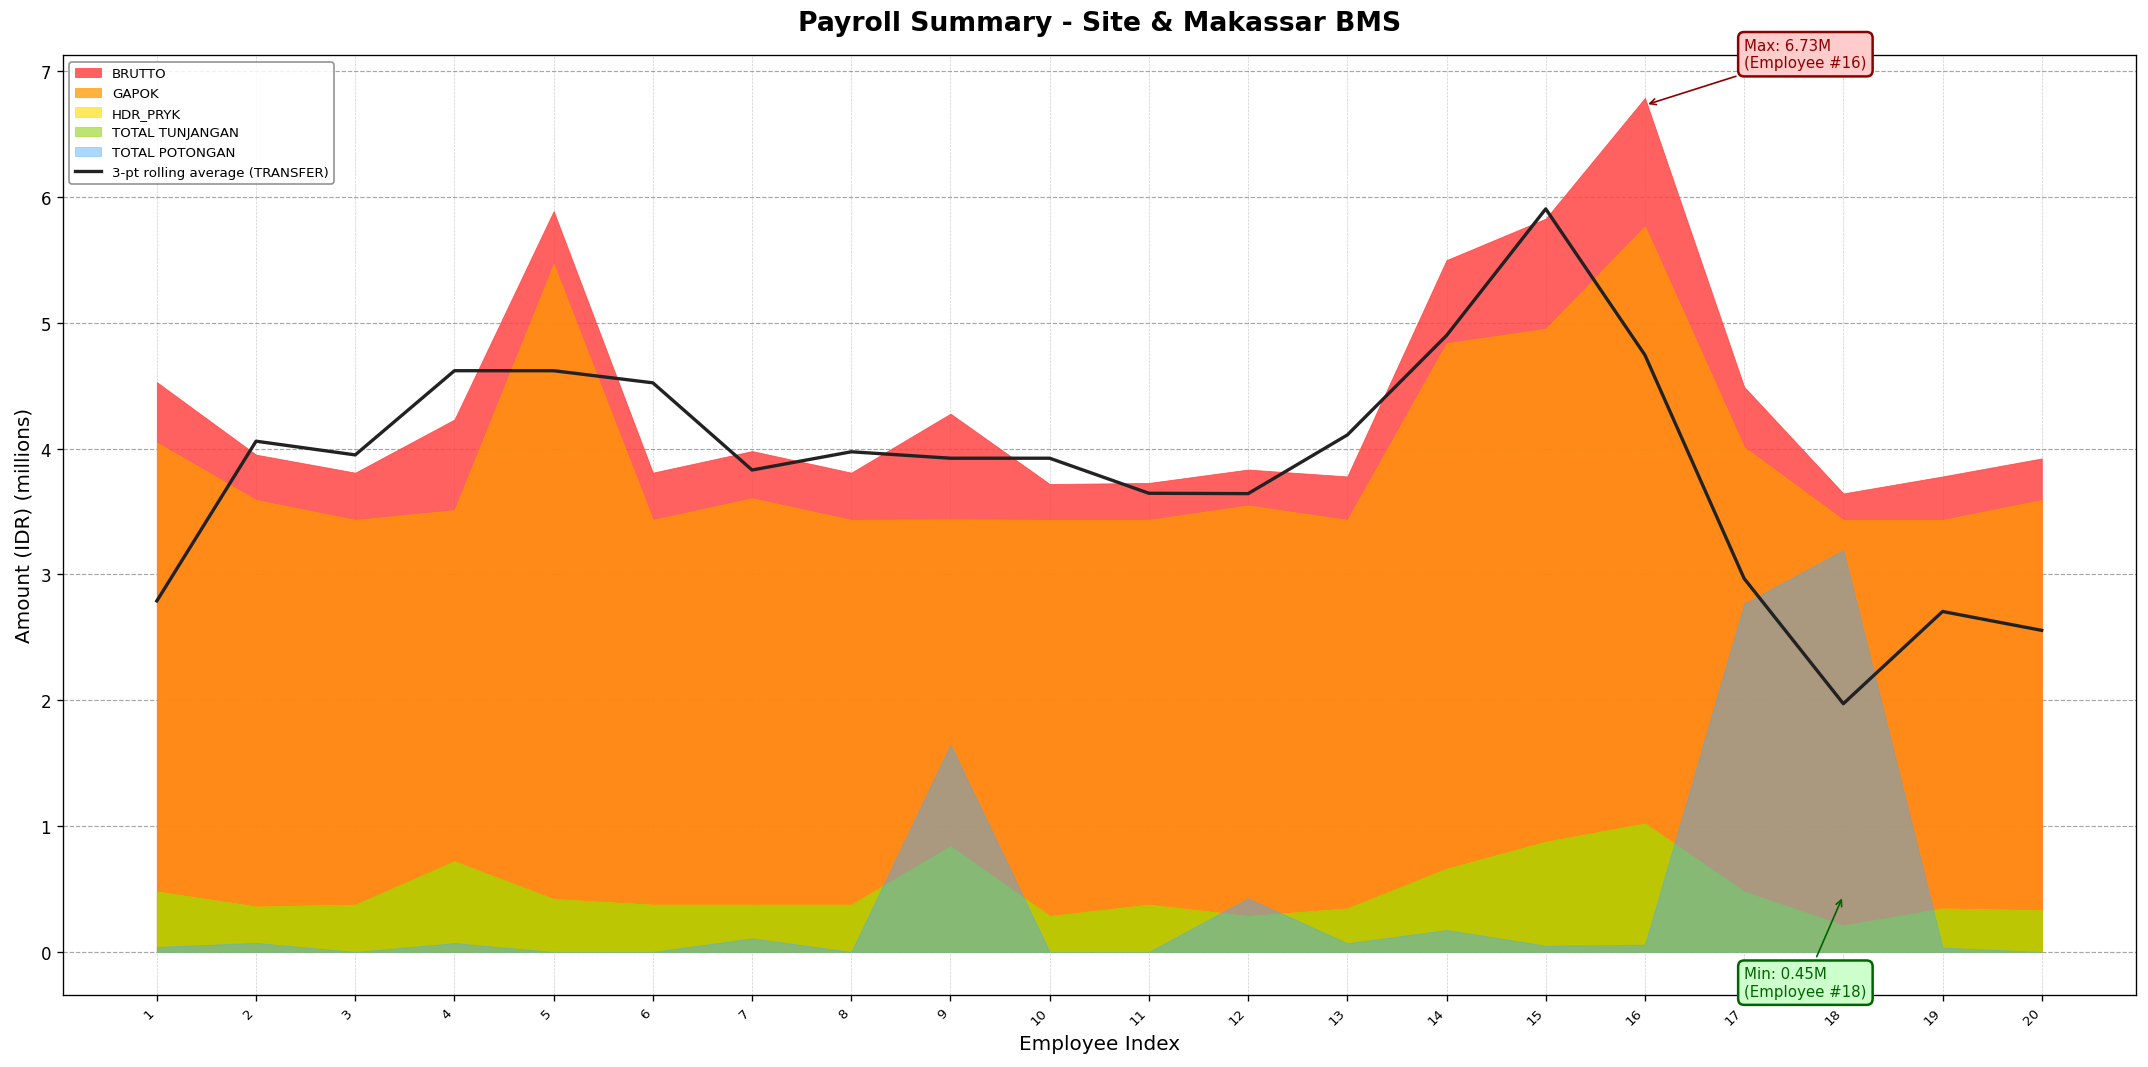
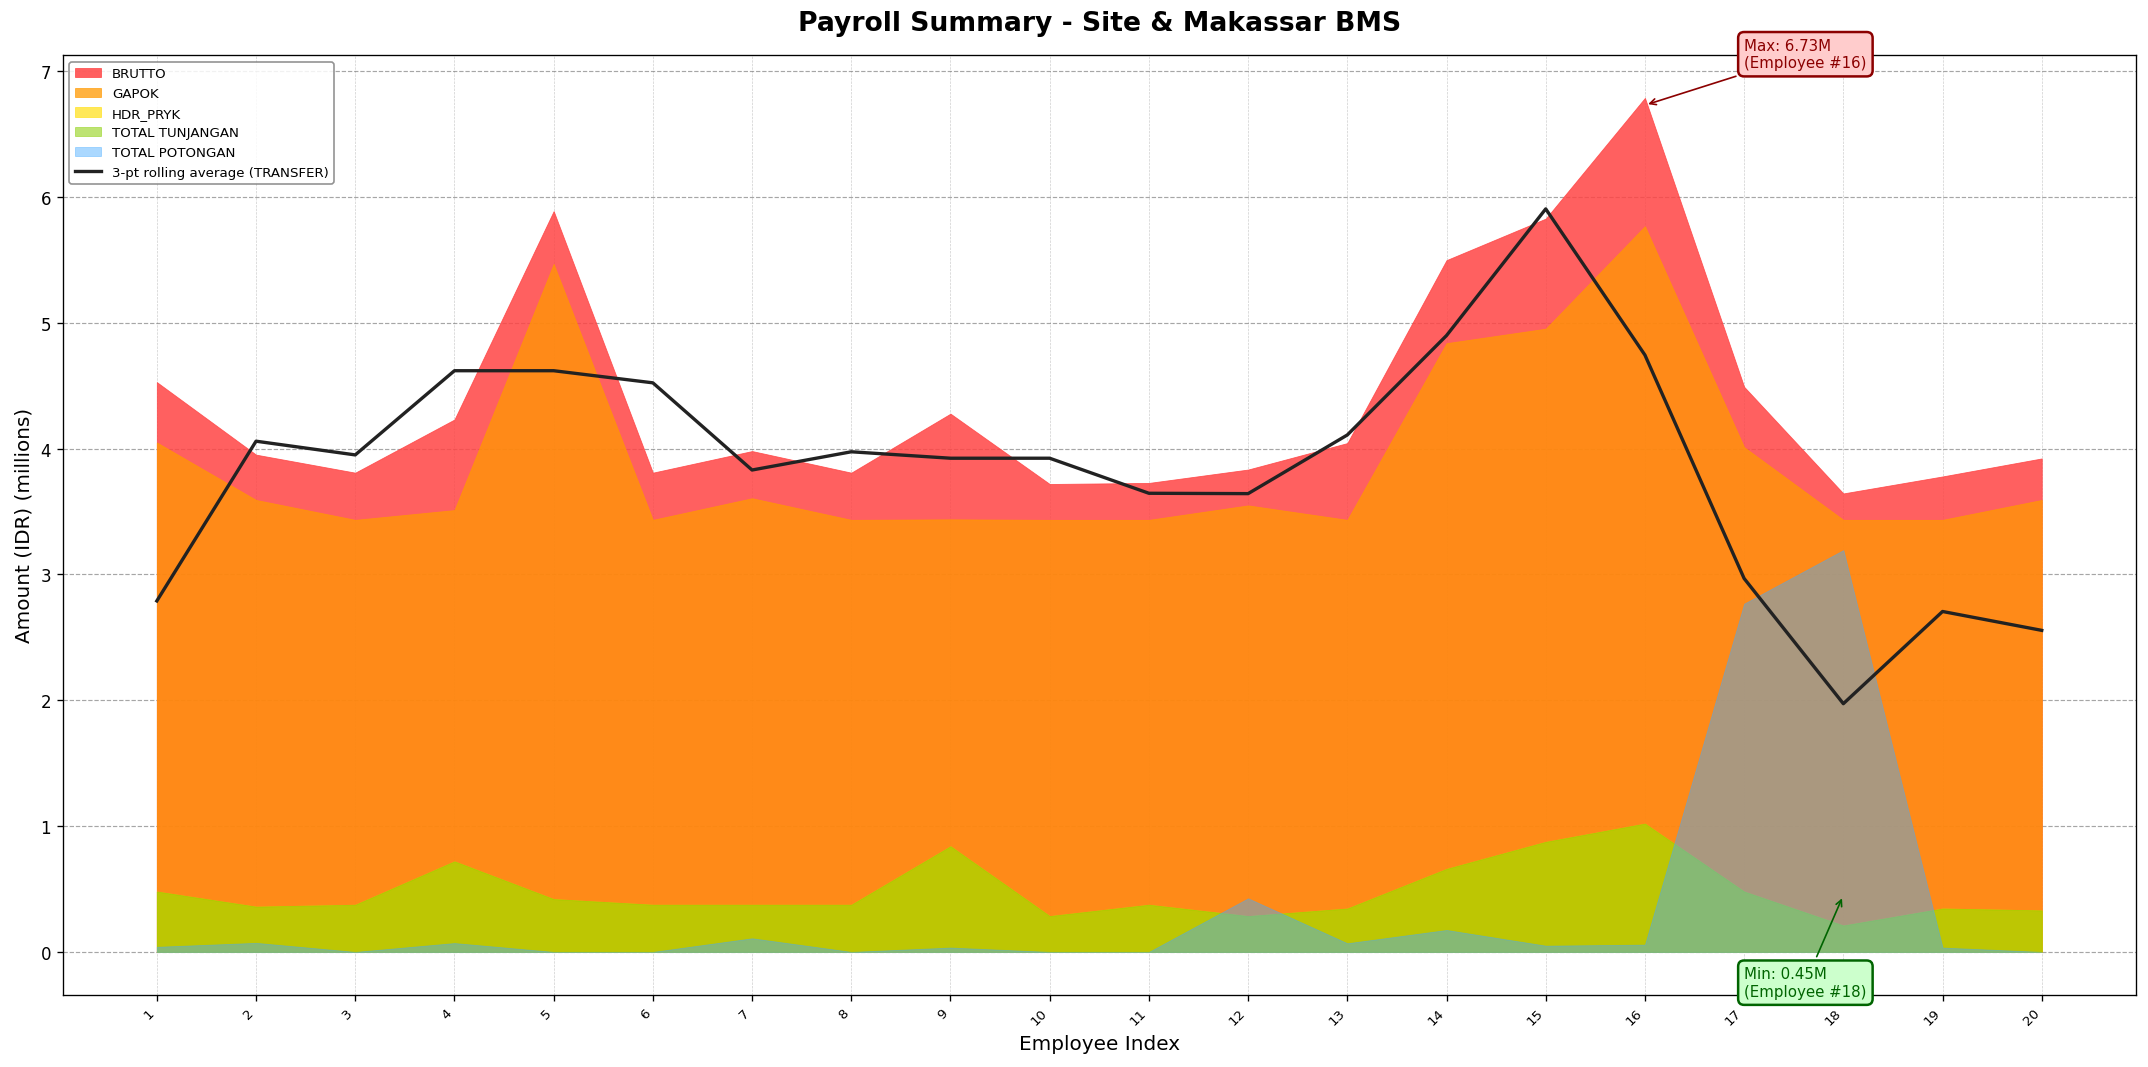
TOTAL POTONGAN, 9: 1.65 -> 0.03
BRUTTO, 13: 3.78 -> 4.04
